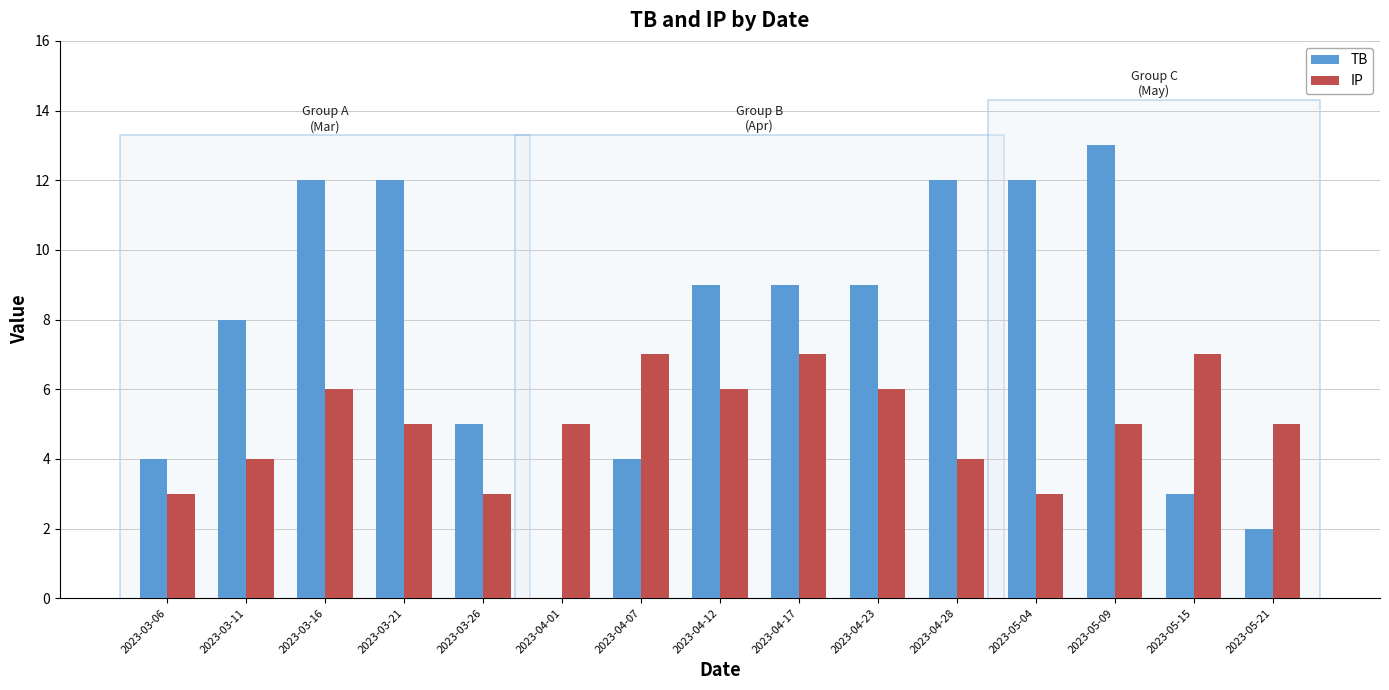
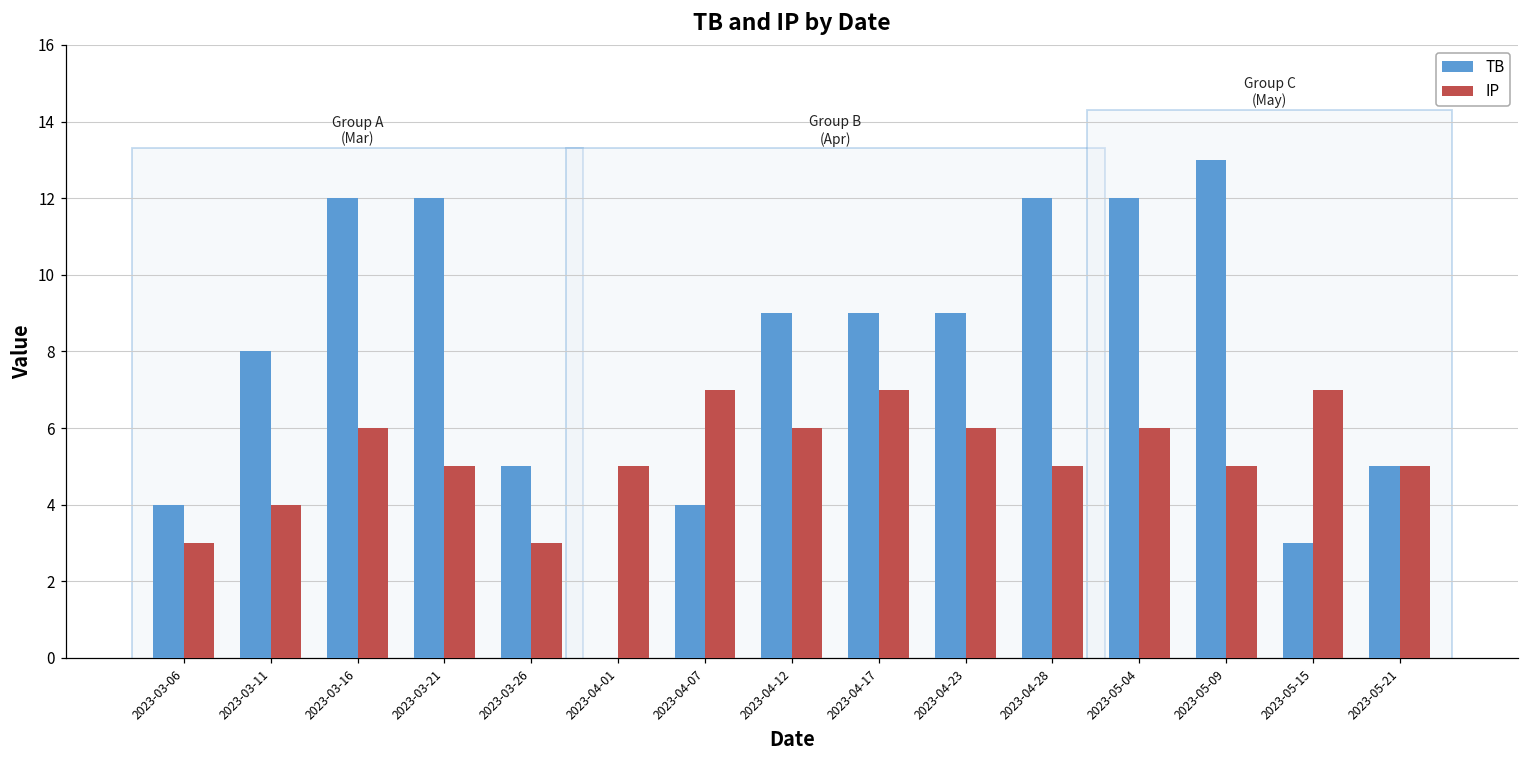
IP, 2023-04-28: 4 -> 5
IP, 2023-05-04: 3 -> 6
TB, 2023-05-21: 2 -> 5
